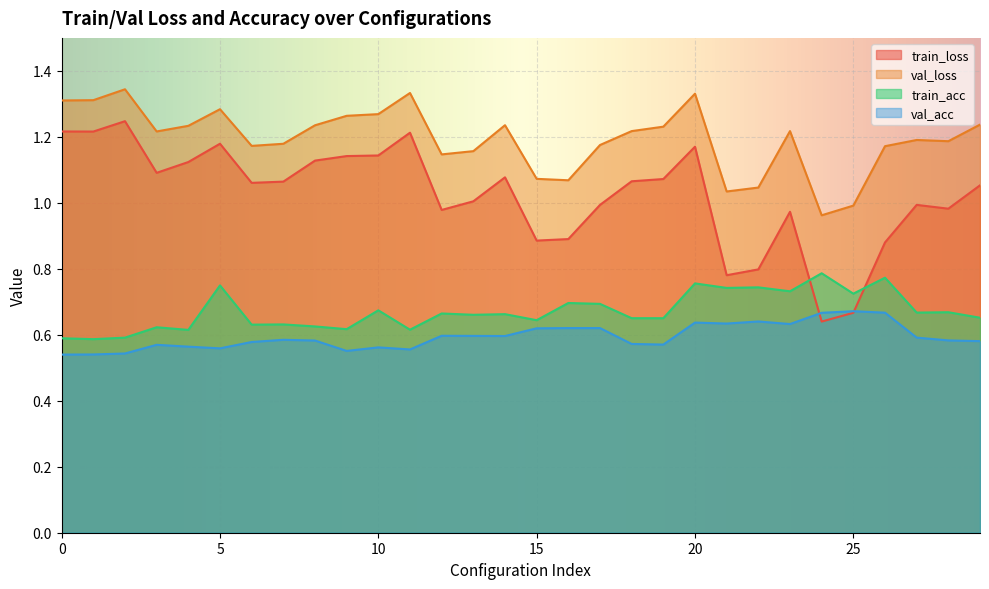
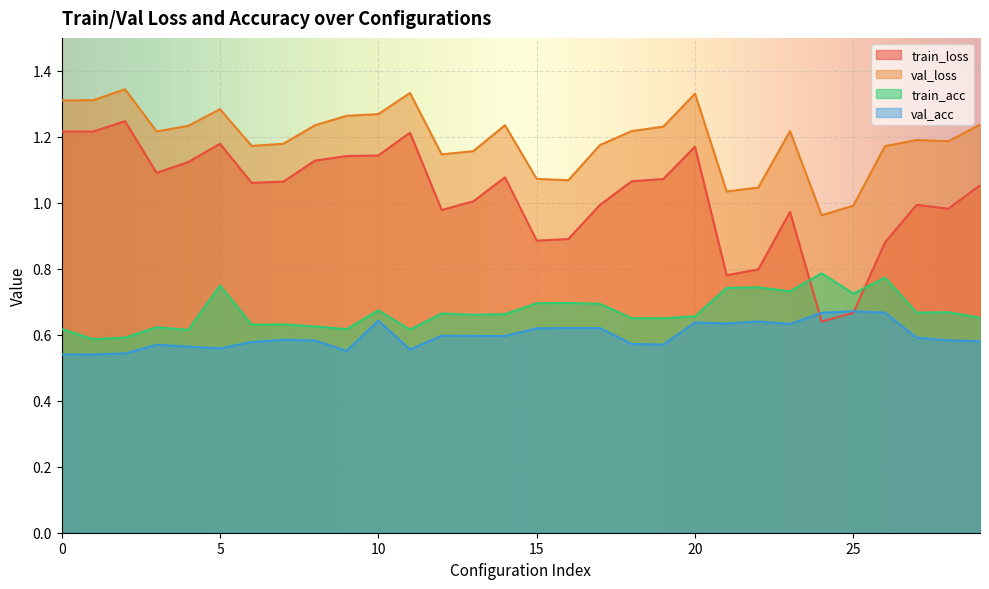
train_acc, 0: 0.59 -> 0.62
val_acc, 10: 0.56 -> 0.64
train_acc, 15: 0.64 -> 0.70
train_acc, 20: 0.76 -> 0.66
